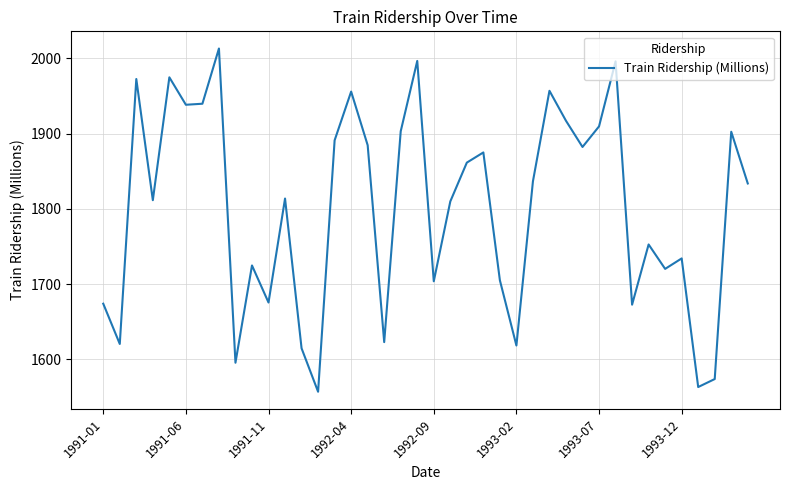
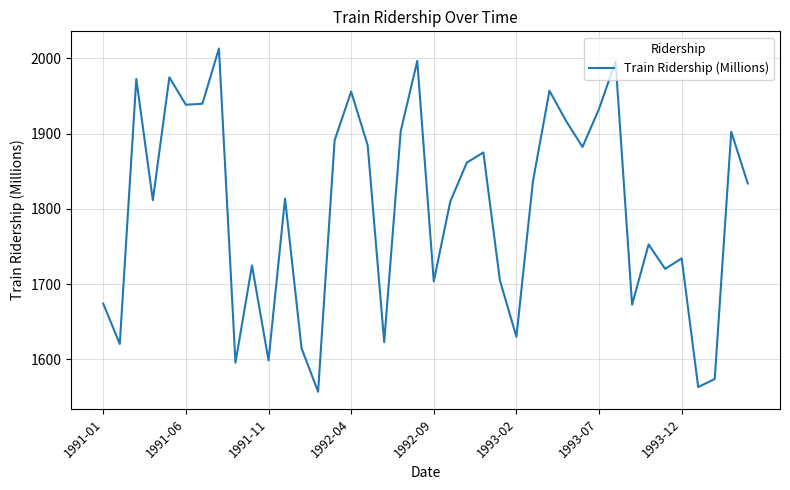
1991-11: 1680 -> 1600
1993-02: 1620 -> 1630
1993-07: 1910 -> 1930
